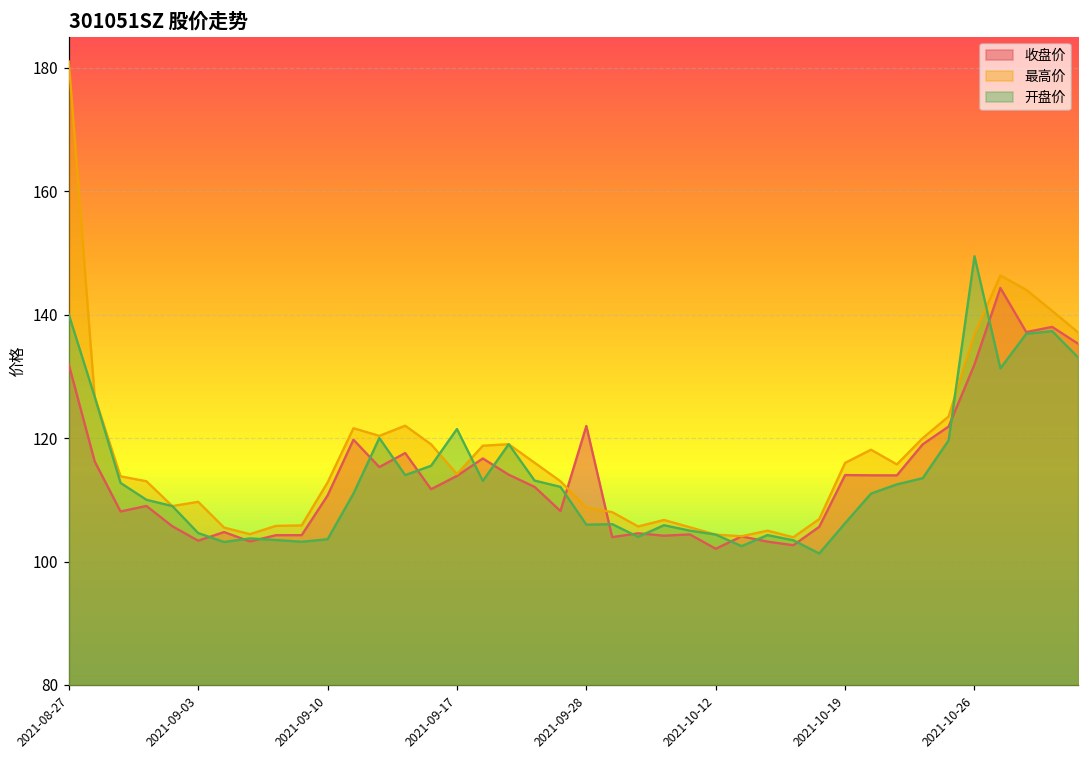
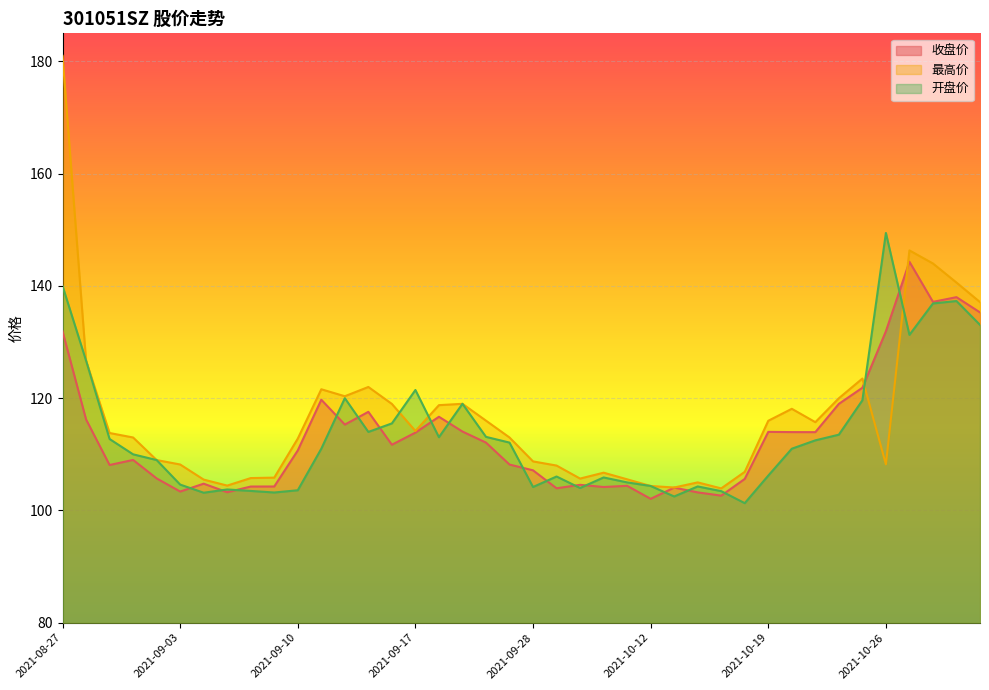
最高价, 2021-09-03: 110 -> 108
收盘价, 2021-09-28: 122 -> 107
开盘价, 2021-09-28: 106 -> 104
最高价, 2021-10-26: 137 -> 108
